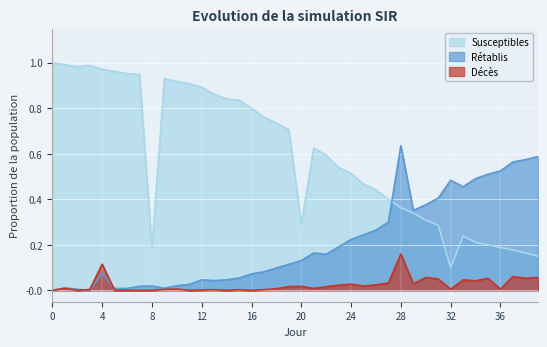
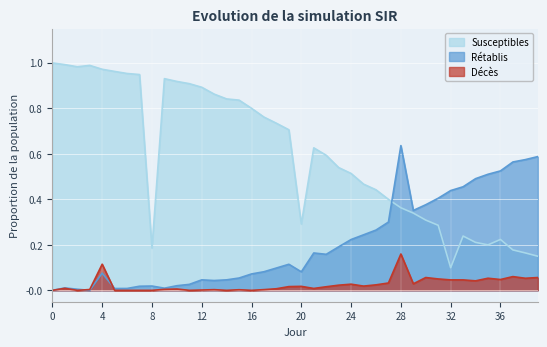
Rétablis, 20: 0.13 -> 0.08
Rétablis, 32: 0.48 -> 0.44
Décès, 32: 0.01 -> 0.05
Susceptibles, 36: 0.19 -> 0.22
Décès, 36: 0.01 -> 0.05
